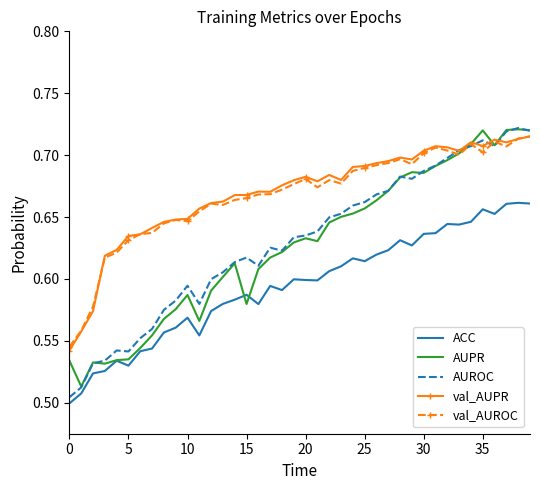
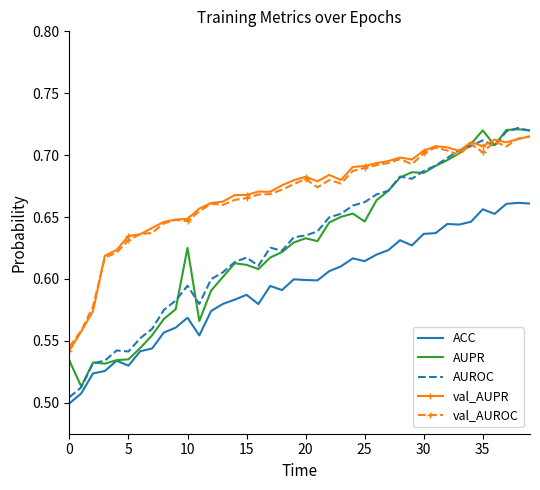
AUPR, 10: 0.587 -> 0.625
AUPR, 15: 0.580 -> 0.611
AUPR, 25: 0.657 -> 0.646
